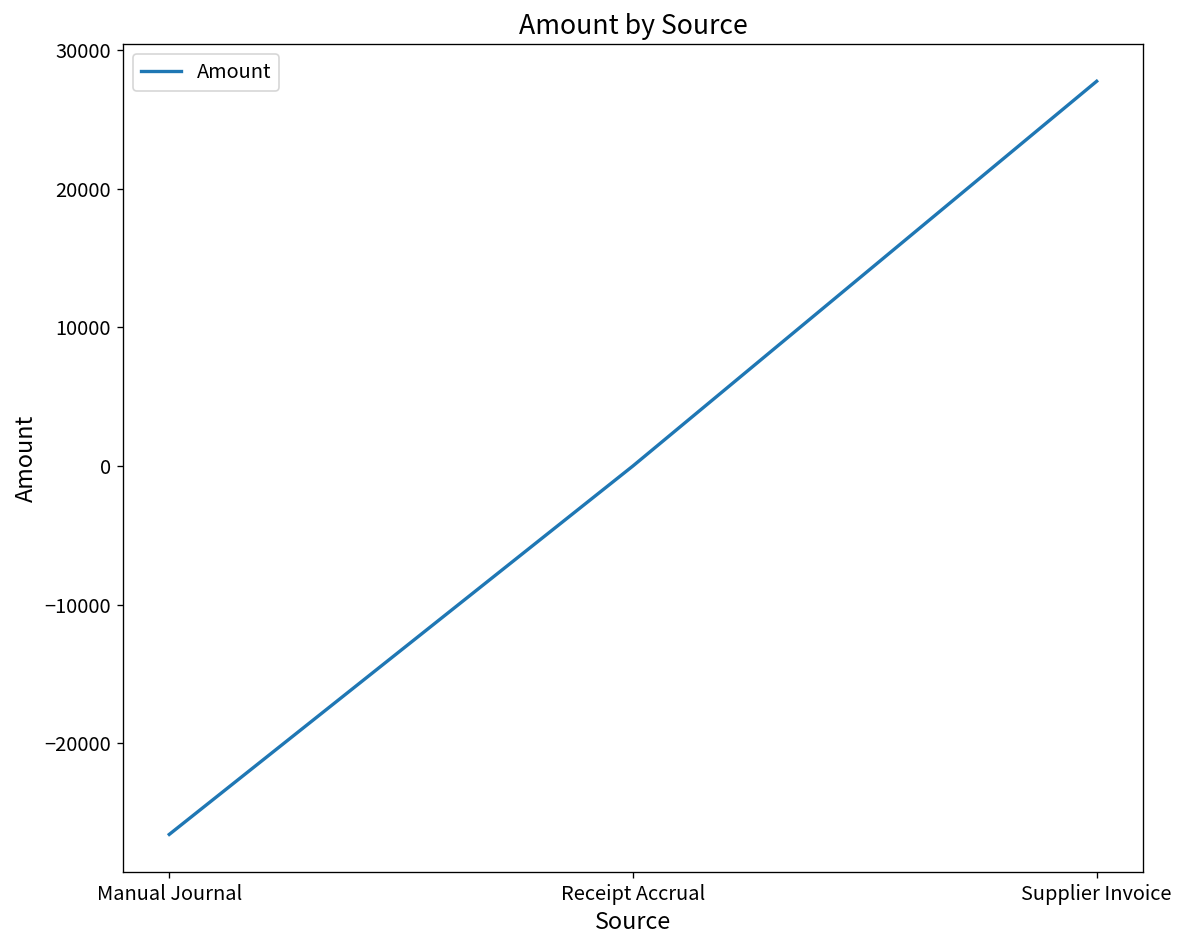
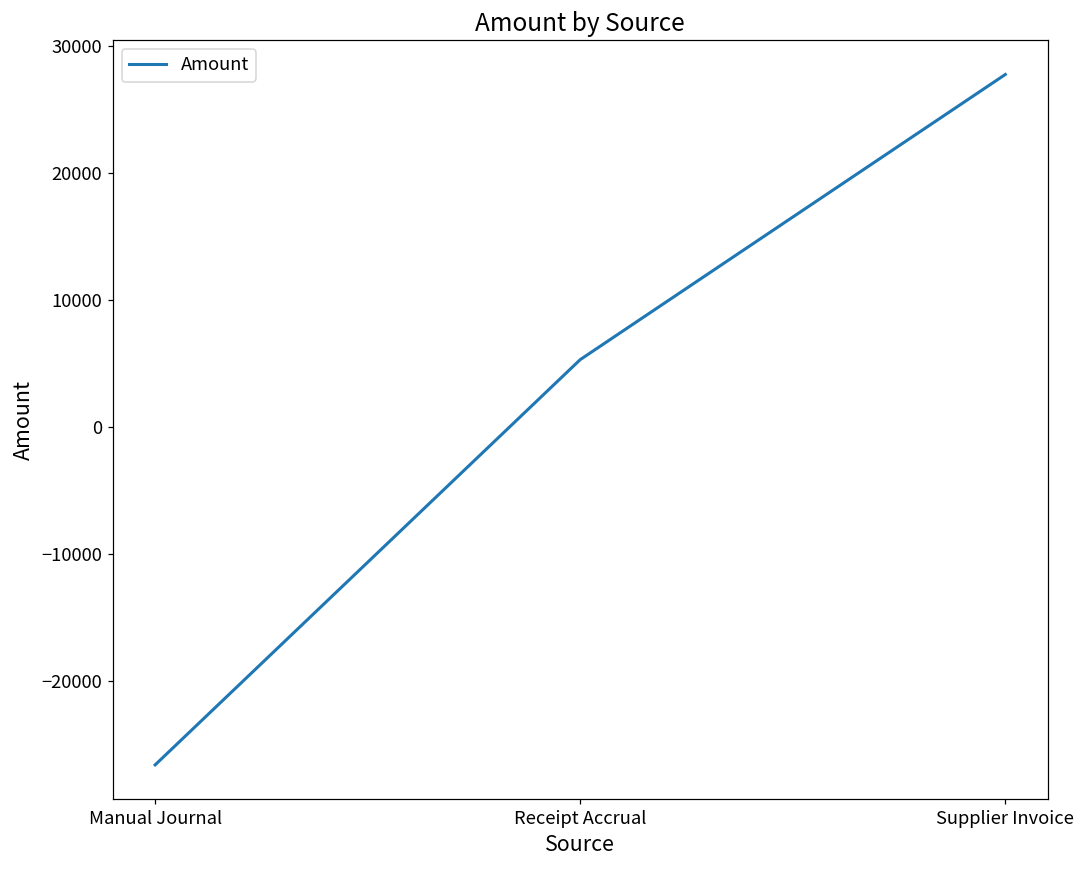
Receipt Accrual: 0 -> 5300
